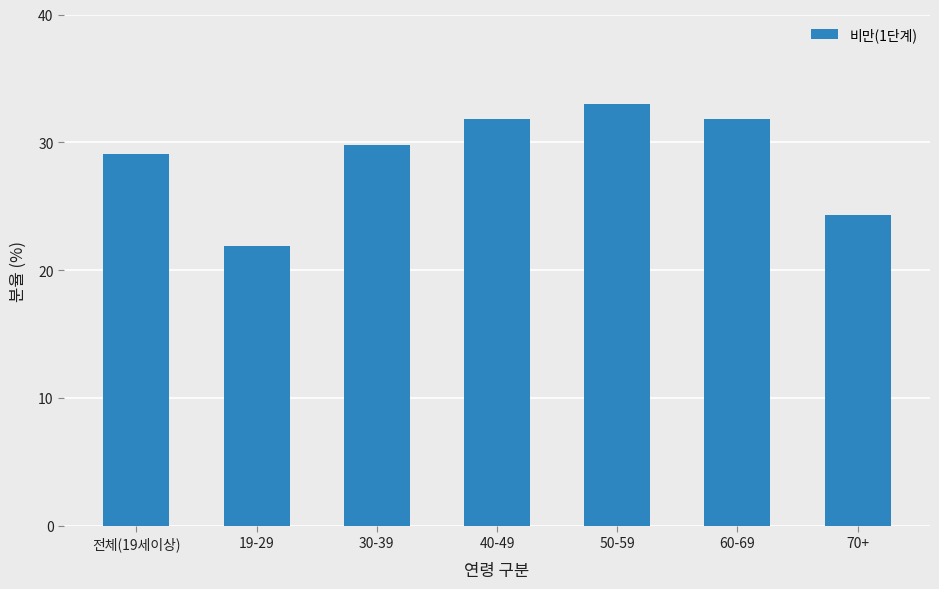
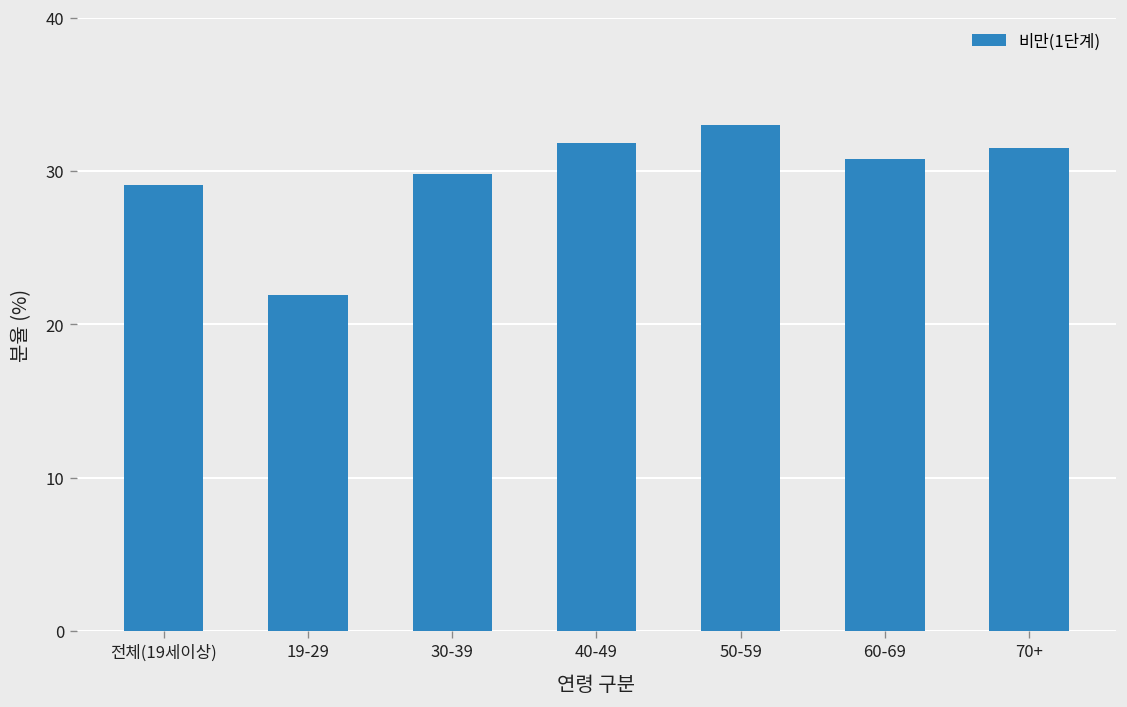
60-69: 31.8 -> 30.8
70+: 24.3 -> 31.5
